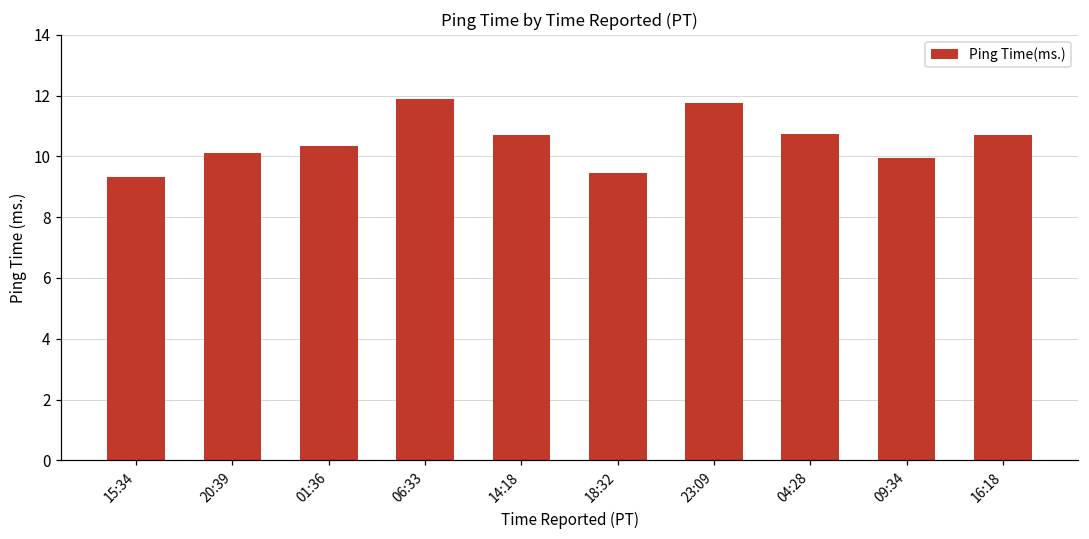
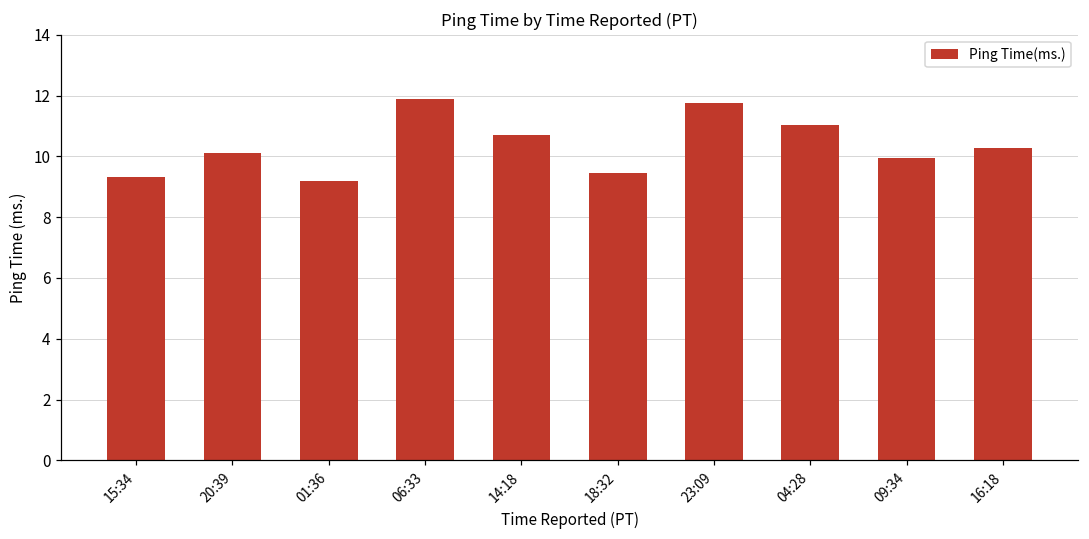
01:36: 10.4 -> 9.2
04:28: 10.7 -> 11.0
16:18: 10.7 -> 10.3
